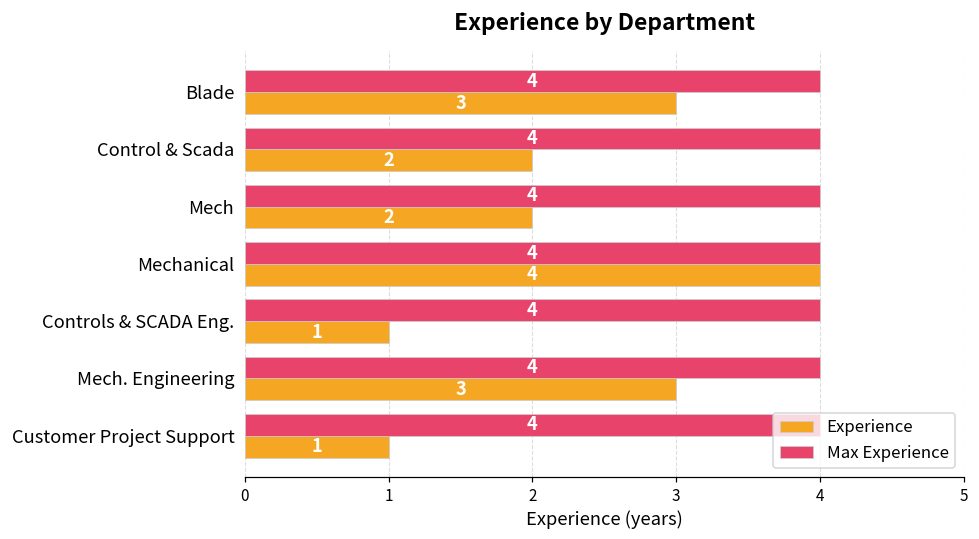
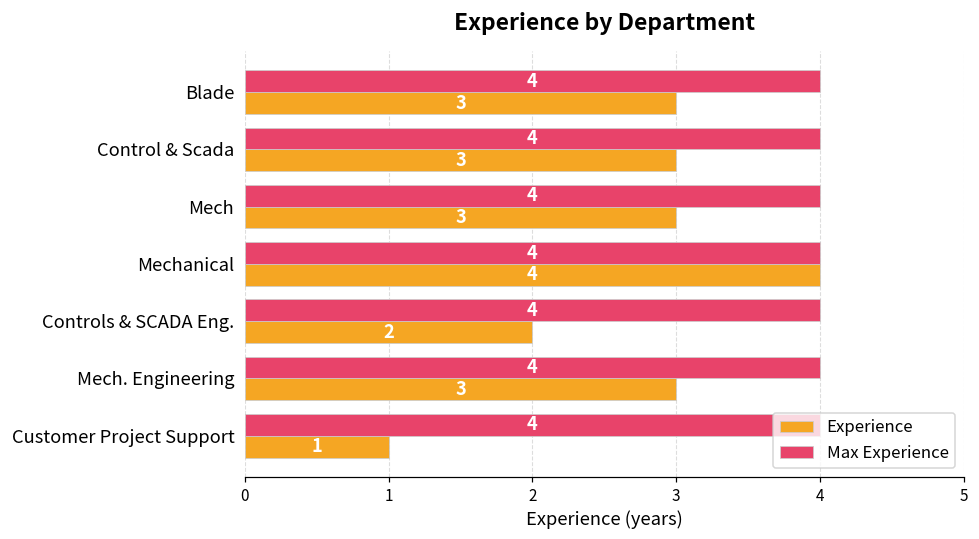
Experience, Control & Scada: 2 -> 3
Experience, Mech: 2 -> 3
Experience, Controls & SCADA Eng.: 1 -> 2
